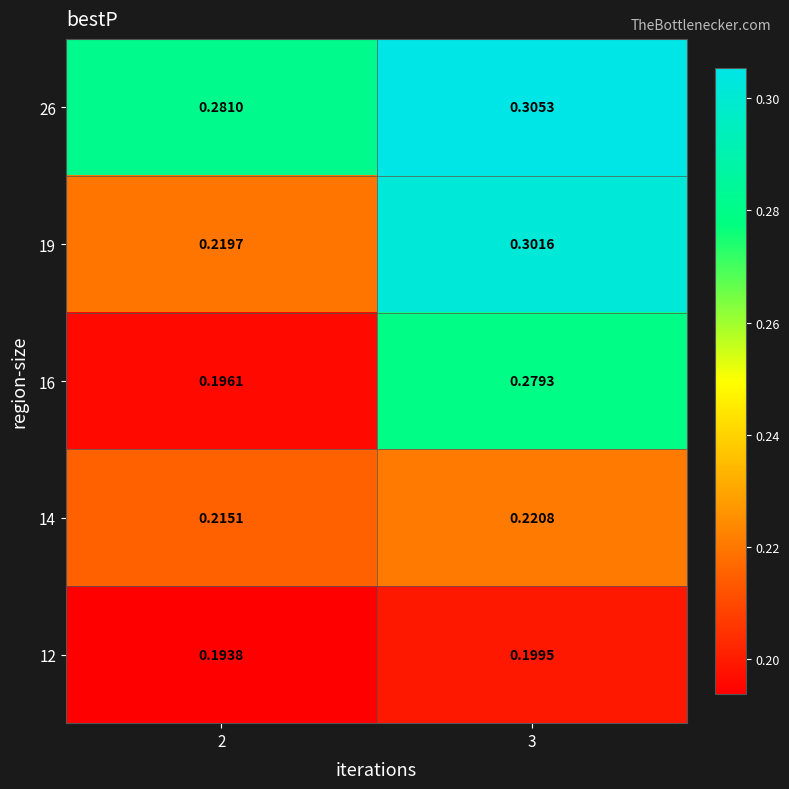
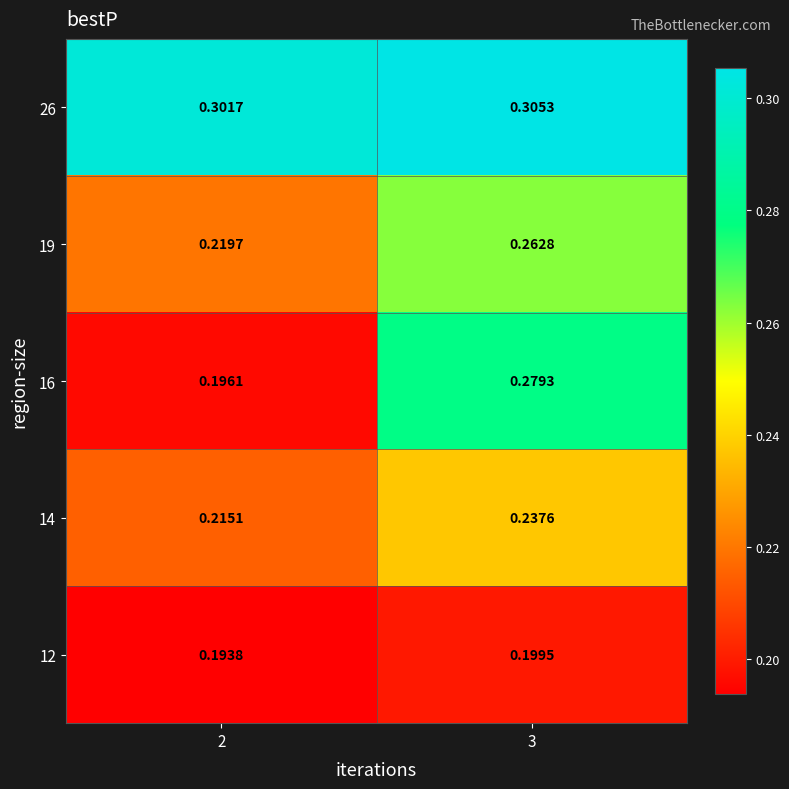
26, 2: 0.2810 -> 0.3017
19, 3: 0.3016 -> 0.2628
14, 3: 0.2208 -> 0.2376
